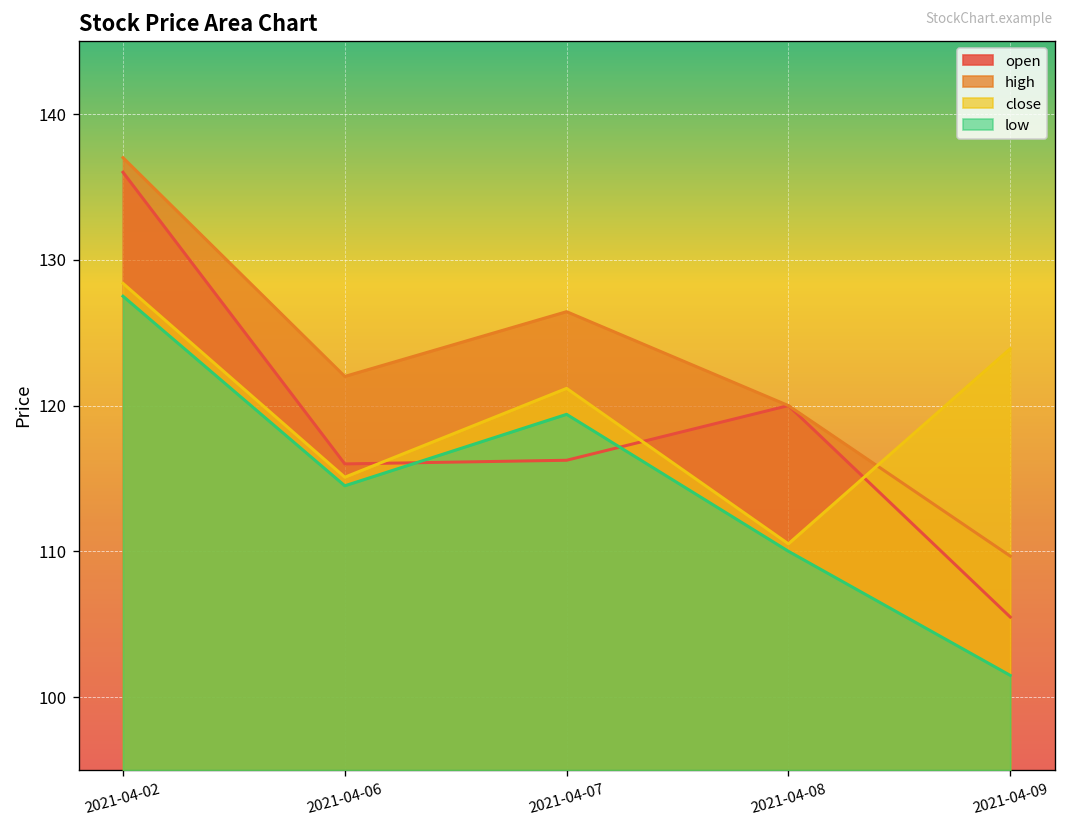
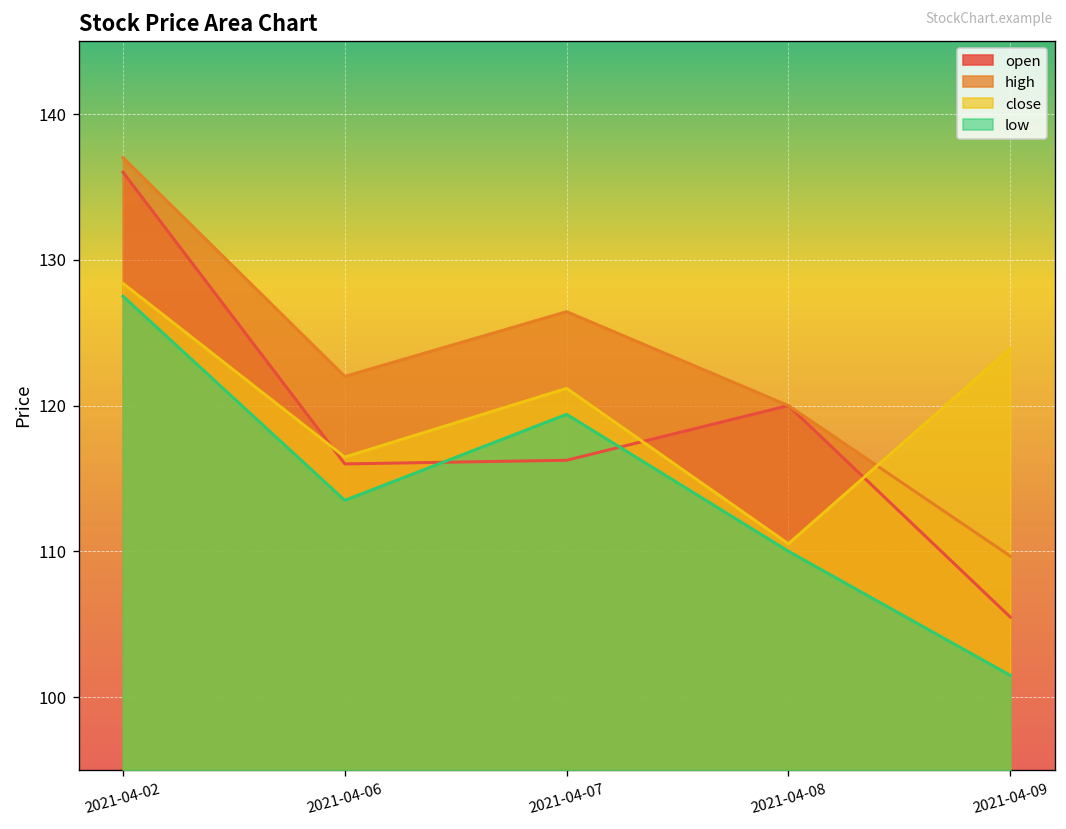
close, 2021-04-06: 115.1 -> 116.5
low, 2021-04-06: 114.5 -> 113.5
